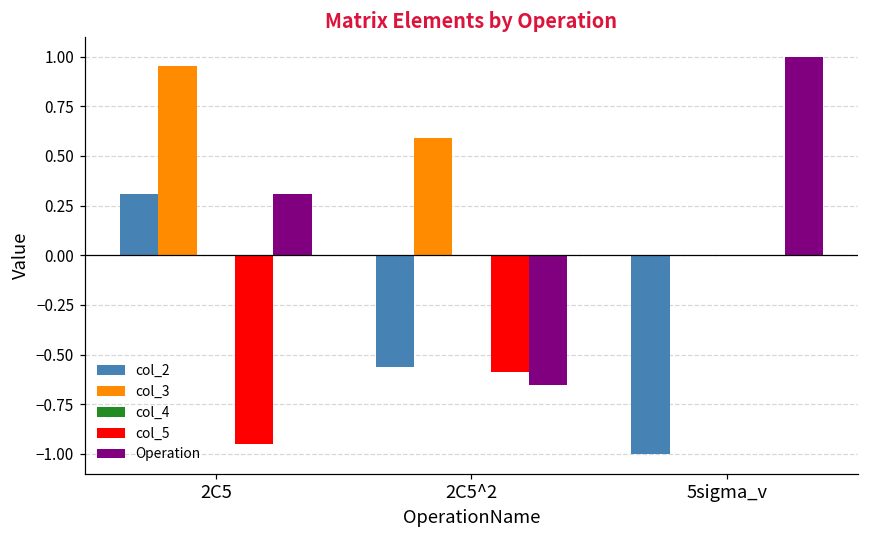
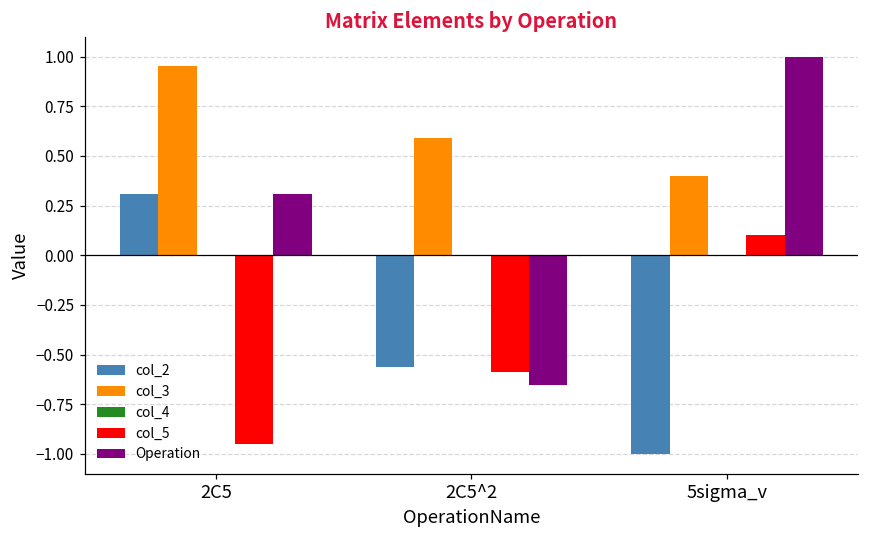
col_3, 5sigma_v: 0.0 -> 0.4
col_5, 5sigma_v: 0.0 -> 0.1
